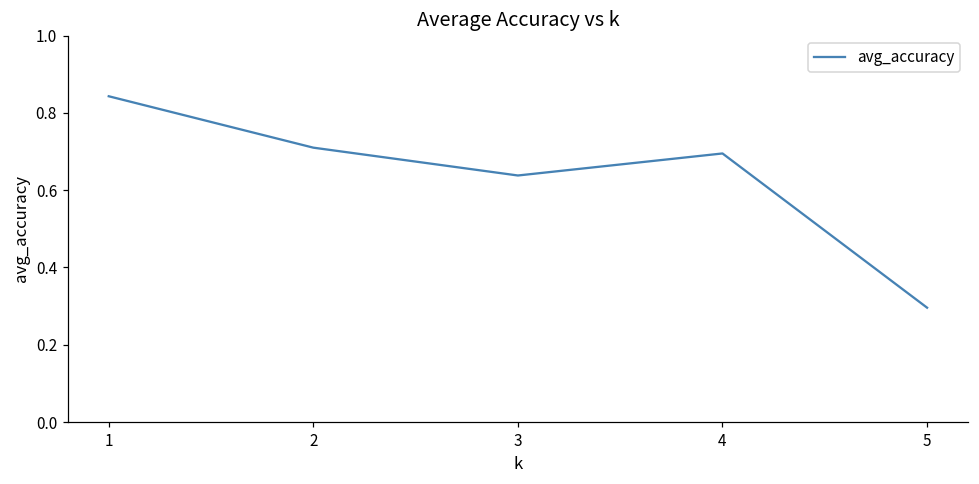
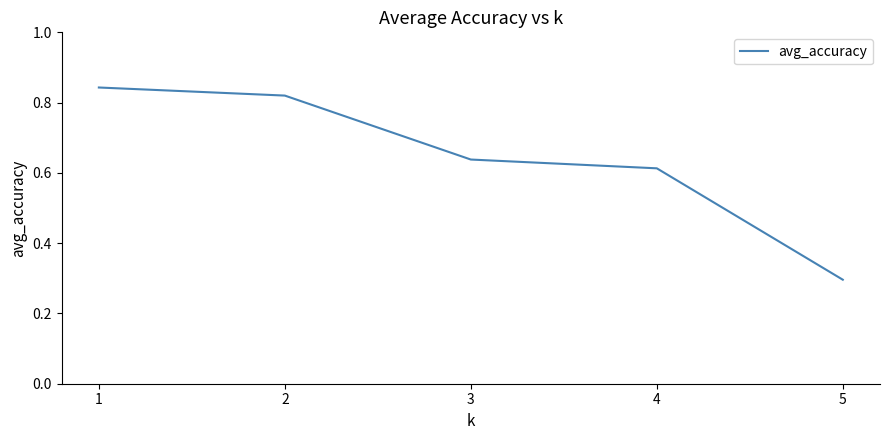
2: 0.71 -> 0.82
4: 0.70 -> 0.61
